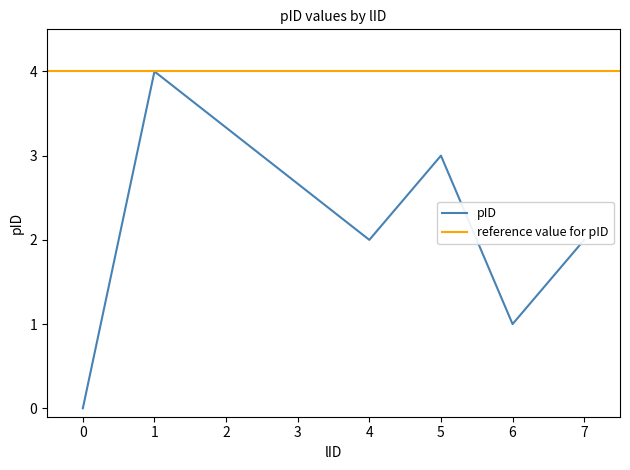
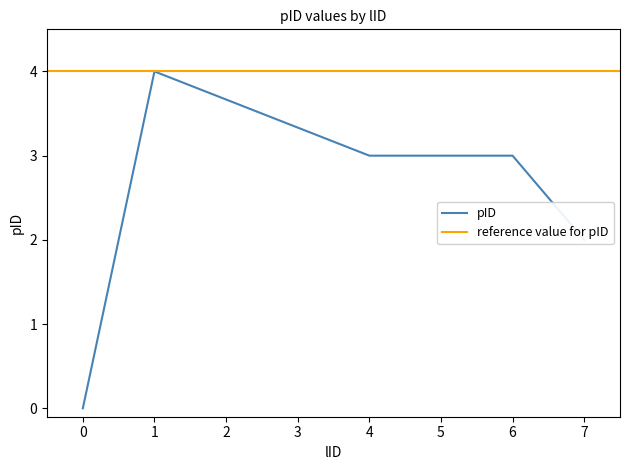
4: 2 -> 3
6: 1 -> 3
